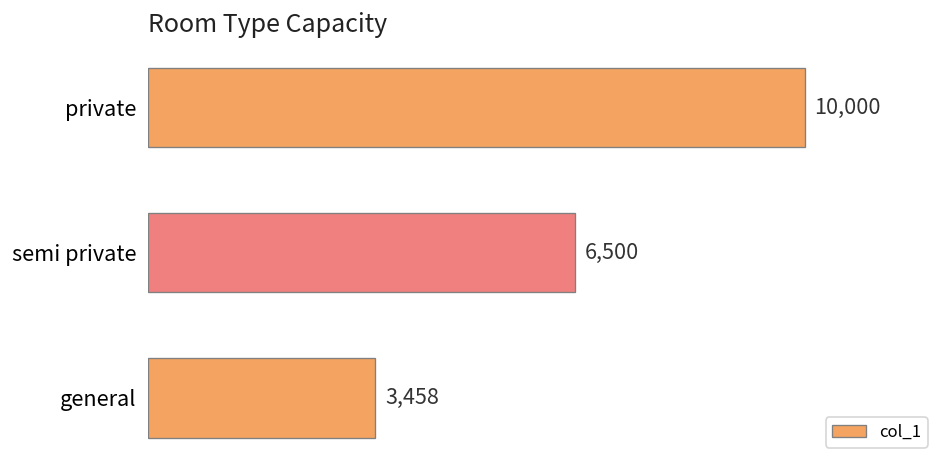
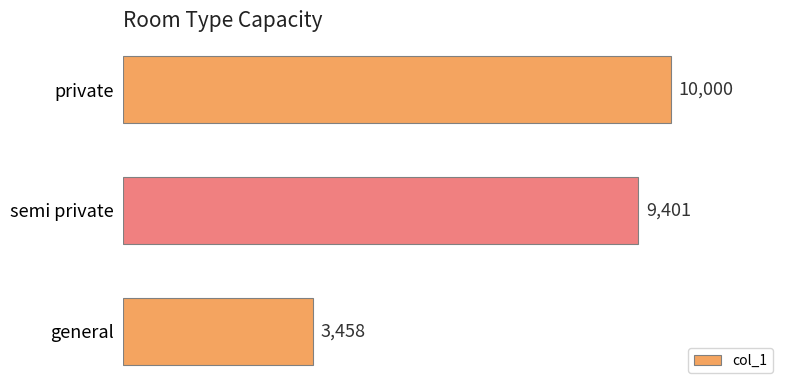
semi private: 6,500 -> 9,401
